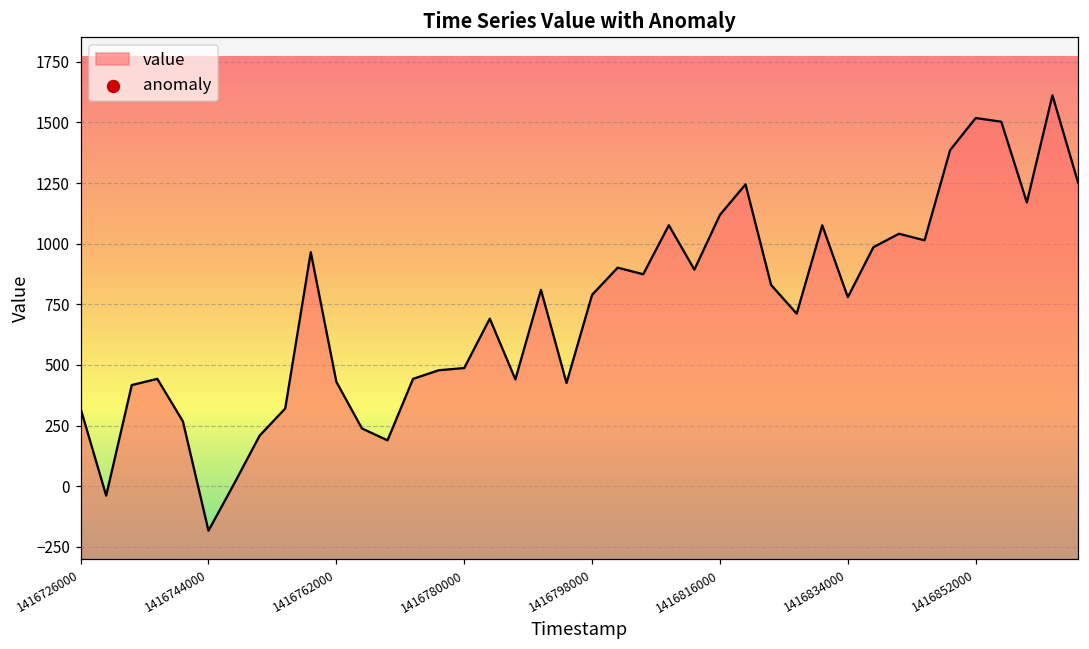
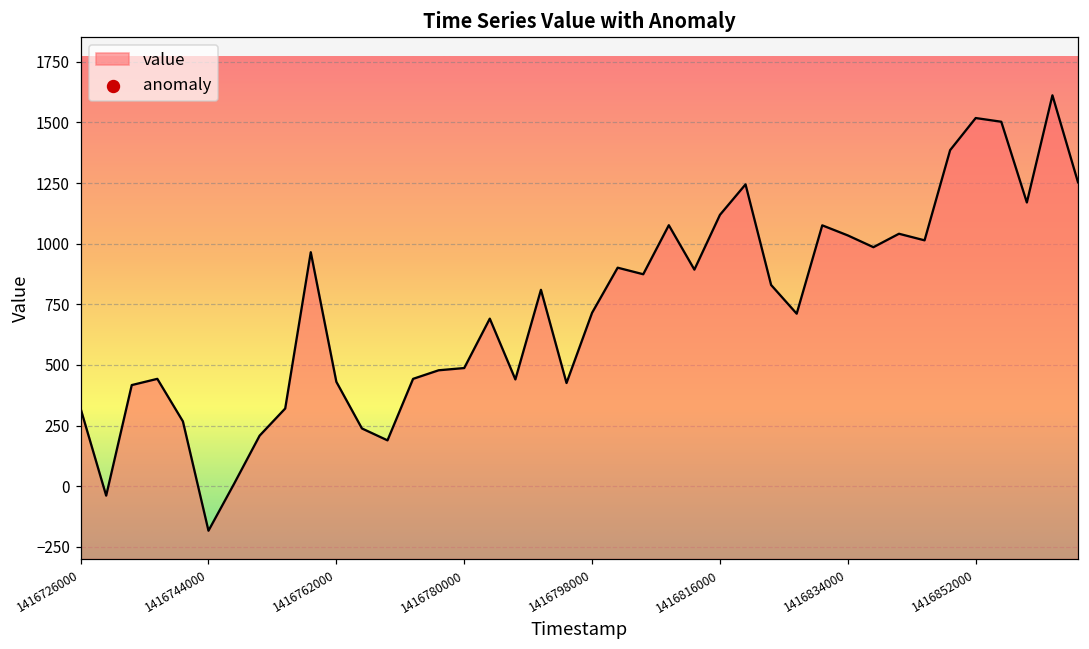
1416798000: 790 -> 720
1416834000: 780 -> 1030
